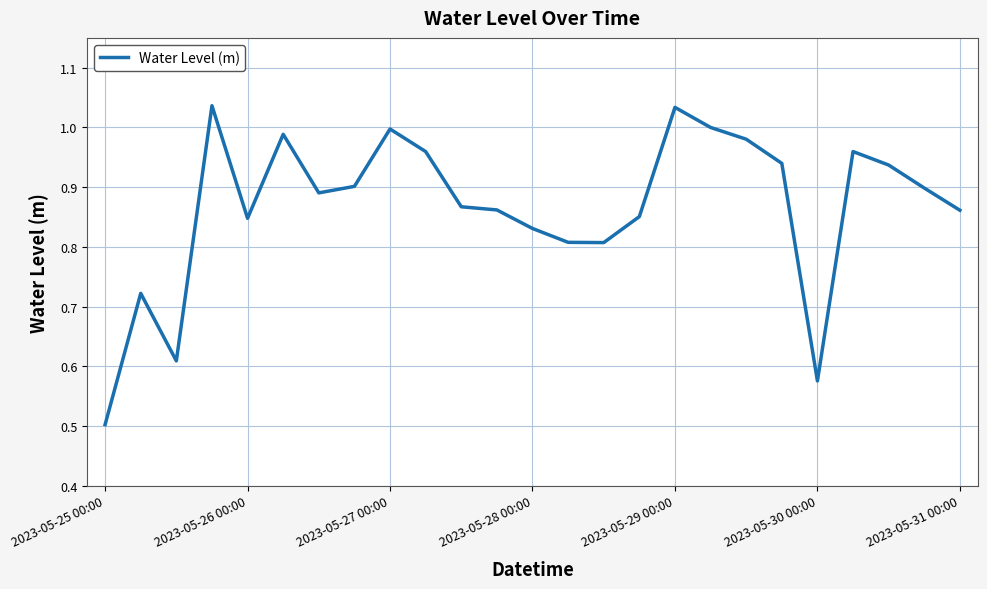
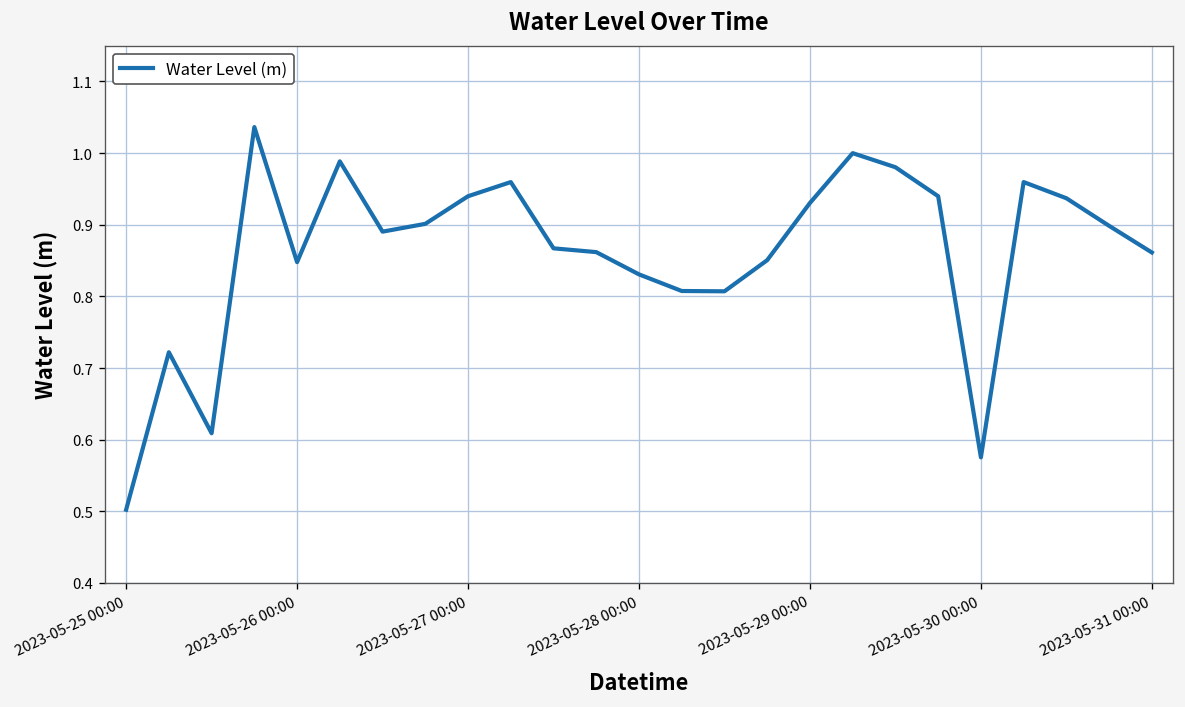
2023-05-27 00:00: 1.00 -> 0.94
2023-05-29 00:00: 1.03 -> 0.93
